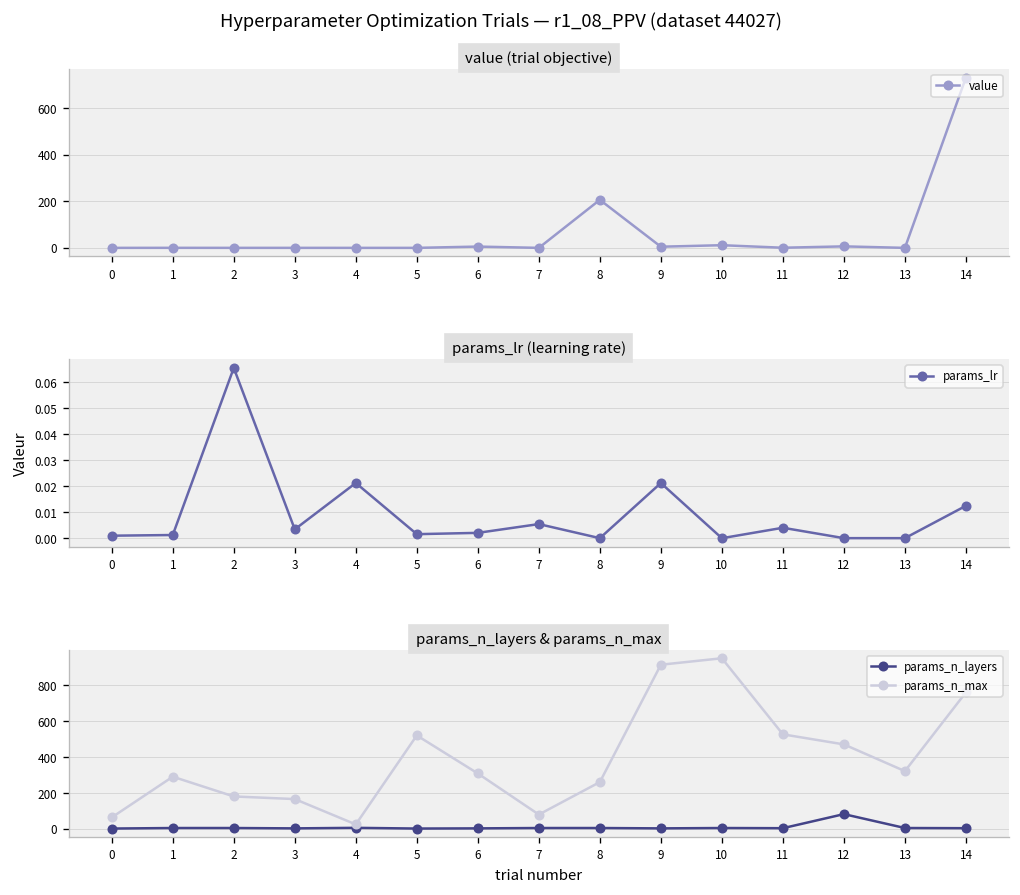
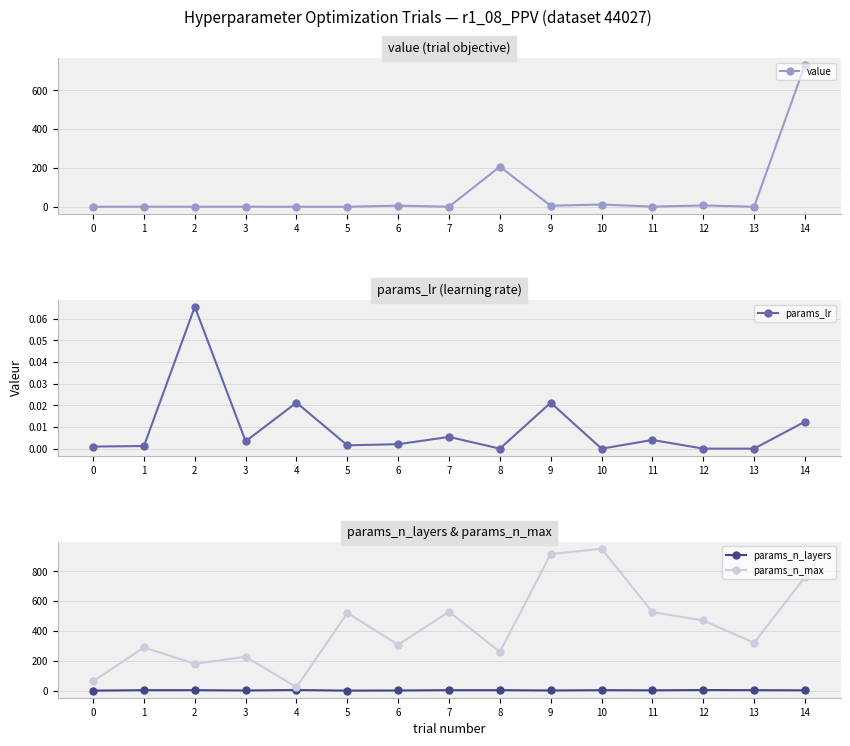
params_n_layers & params_n_max, params_n_max, 3: 170 -> 230
params_n_layers & params_n_max, params_n_max, 7: 80 -> 530
params_n_layers & params_n_max, params_n_layers, 12: 80 -> 10
